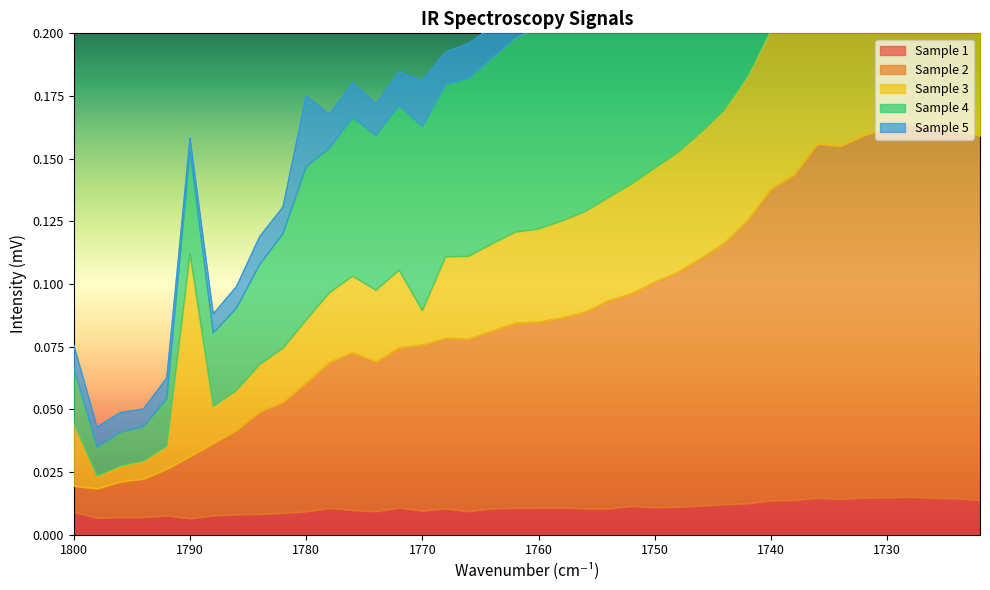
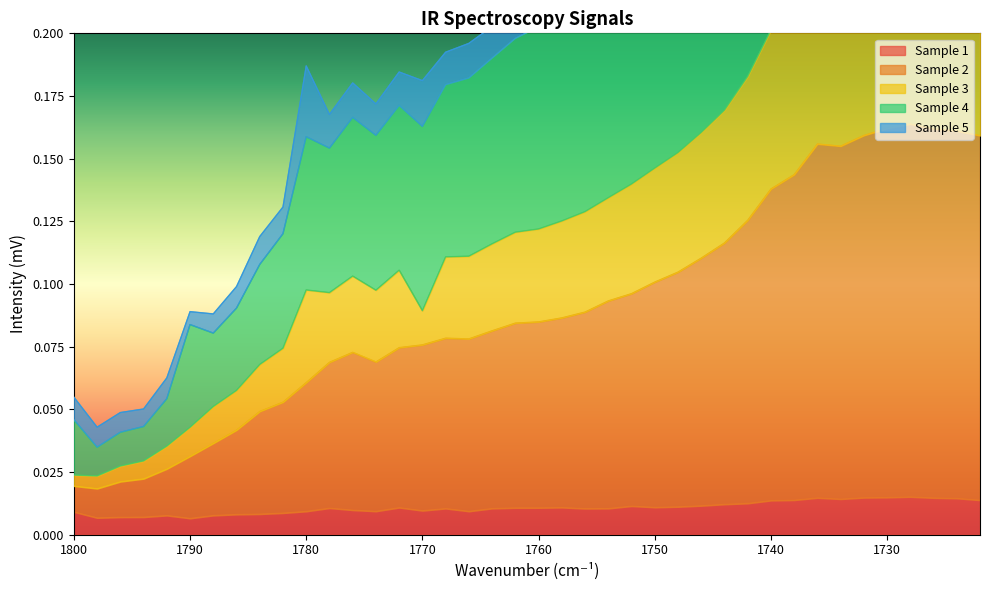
Sample 3, 1800: 0.025 -> 0.004
Sample 3, 1790: 0.081 -> 0.012
Sample 3, 1780: 0.025 -> 0.037
